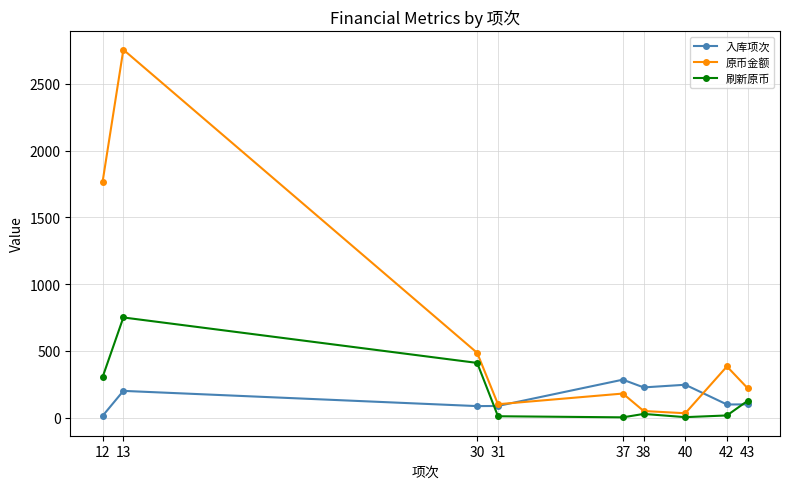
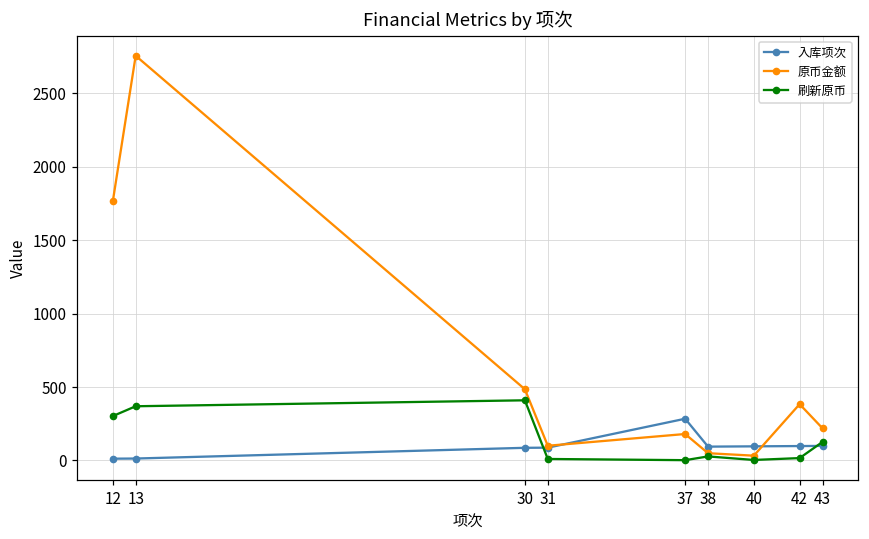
入库项次, 13: 200 -> 10
刷新原币, 13: 750 -> 370
入库项次, 38: 230 -> 90
入库项次, 40: 250 -> 100
